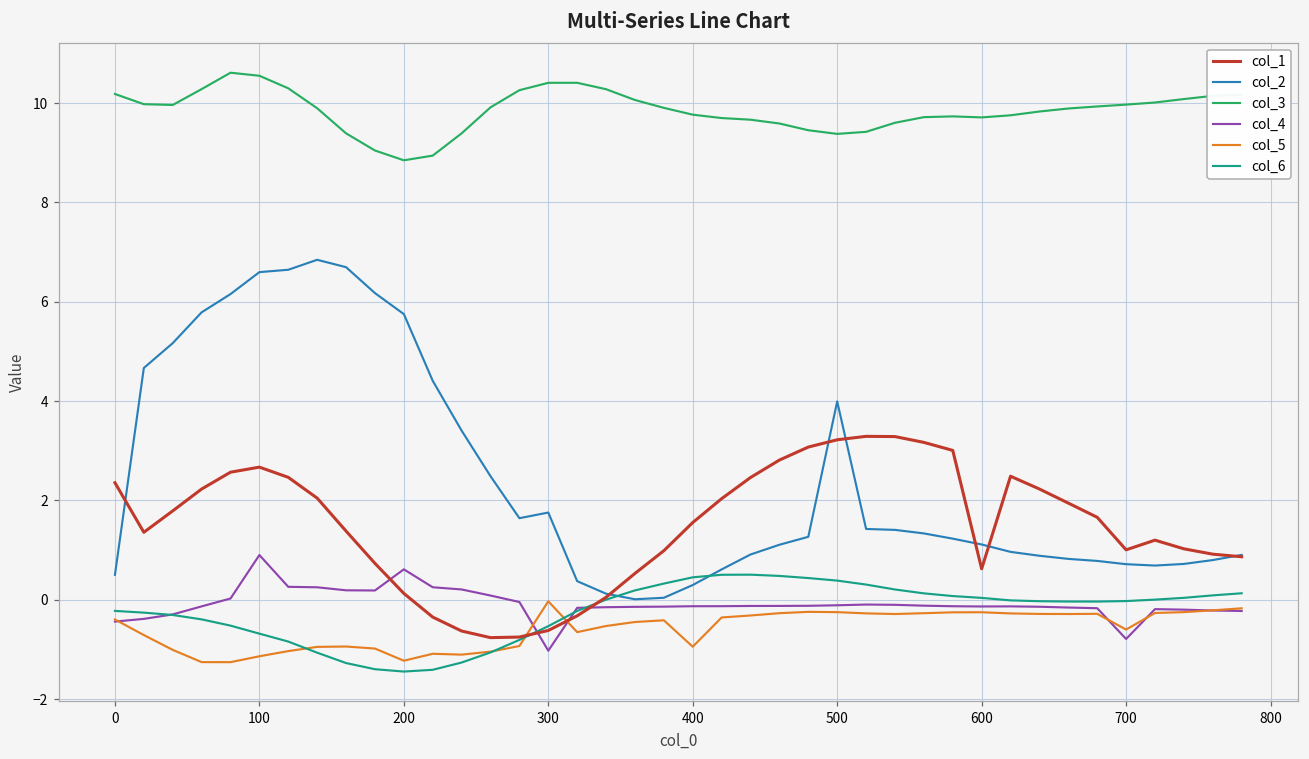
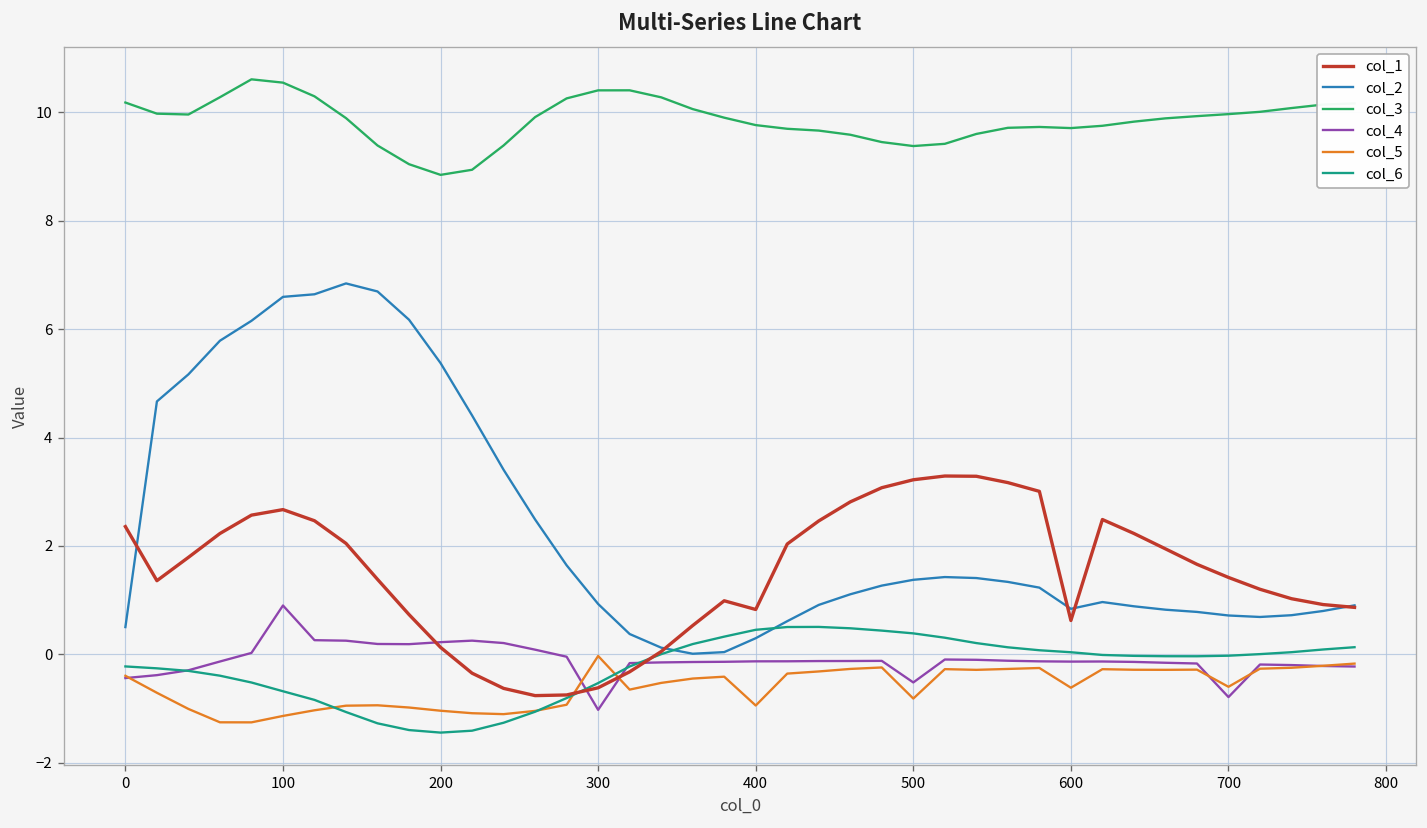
col_2, 200: 5.8 -> 5.4
col_4, 200: 0.6 -> 0.2
col_5, 200: -1.2 -> -1.0
col_2, 300: 1.8 -> 0.9
col_1, 400: 1.6 -> 0.8
col_2, 500: 4.0 -> 1.4
col_4, 500: -0.1 -> -0.5
col_5, 500: -0.2 -> -0.8
col_2, 600: 1.1 -> 0.8
col_5, 600: -0.2 -> -0.6
col_1, 700: 1.0 -> 1.4
